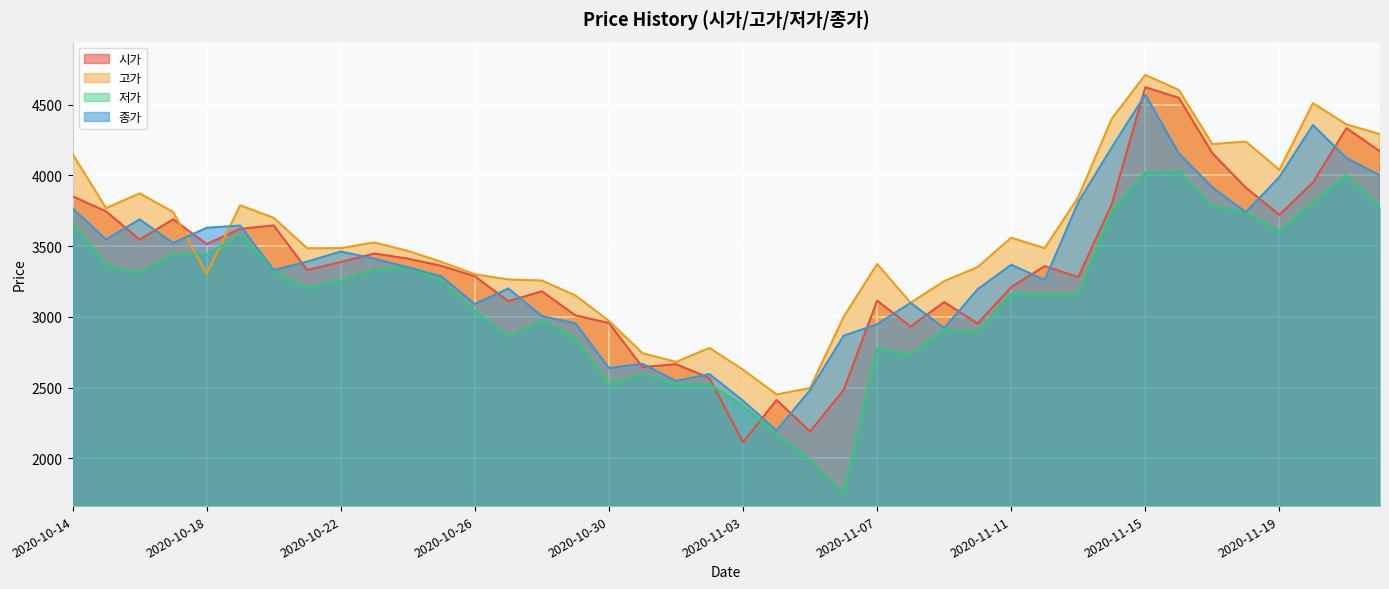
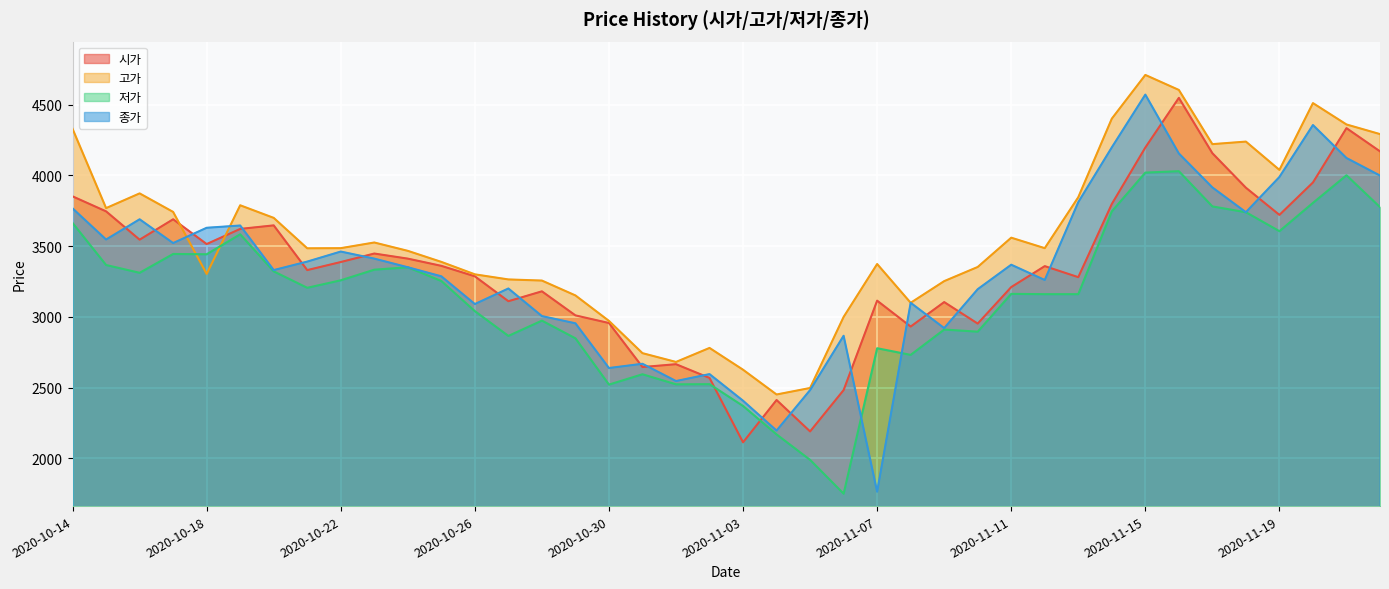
고가, 2020-10-14: 4150 -> 4330
종가, 2020-11-07: 2950 -> 1760
시가, 2020-11-15: 4620 -> 4200
